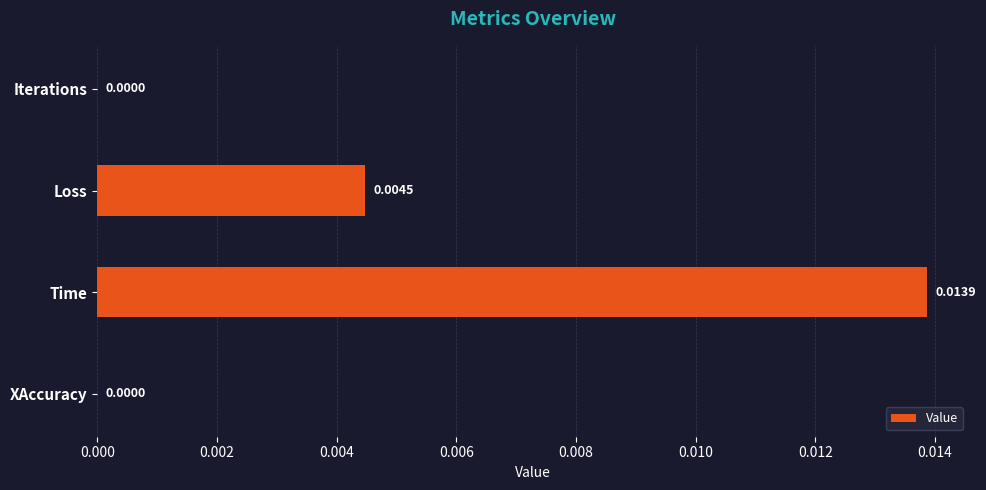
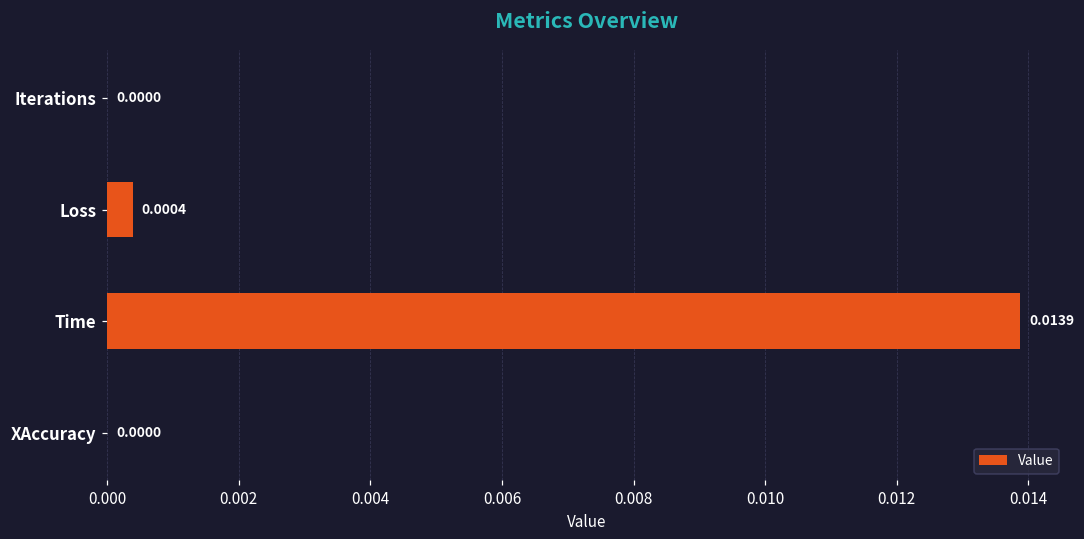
Loss: 0.0045 -> 0.0004
